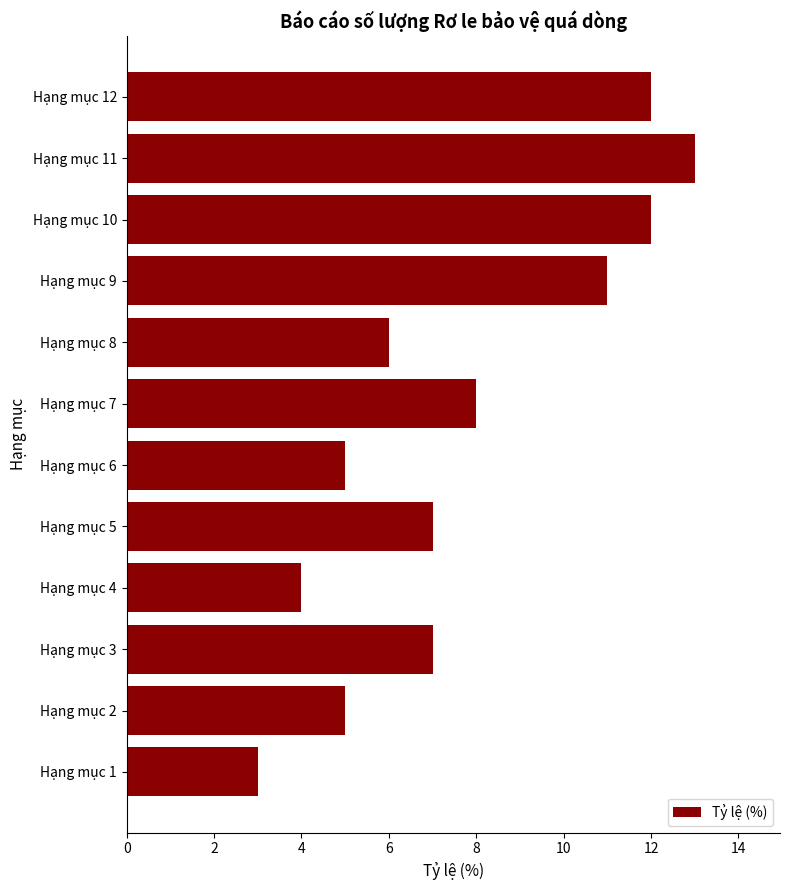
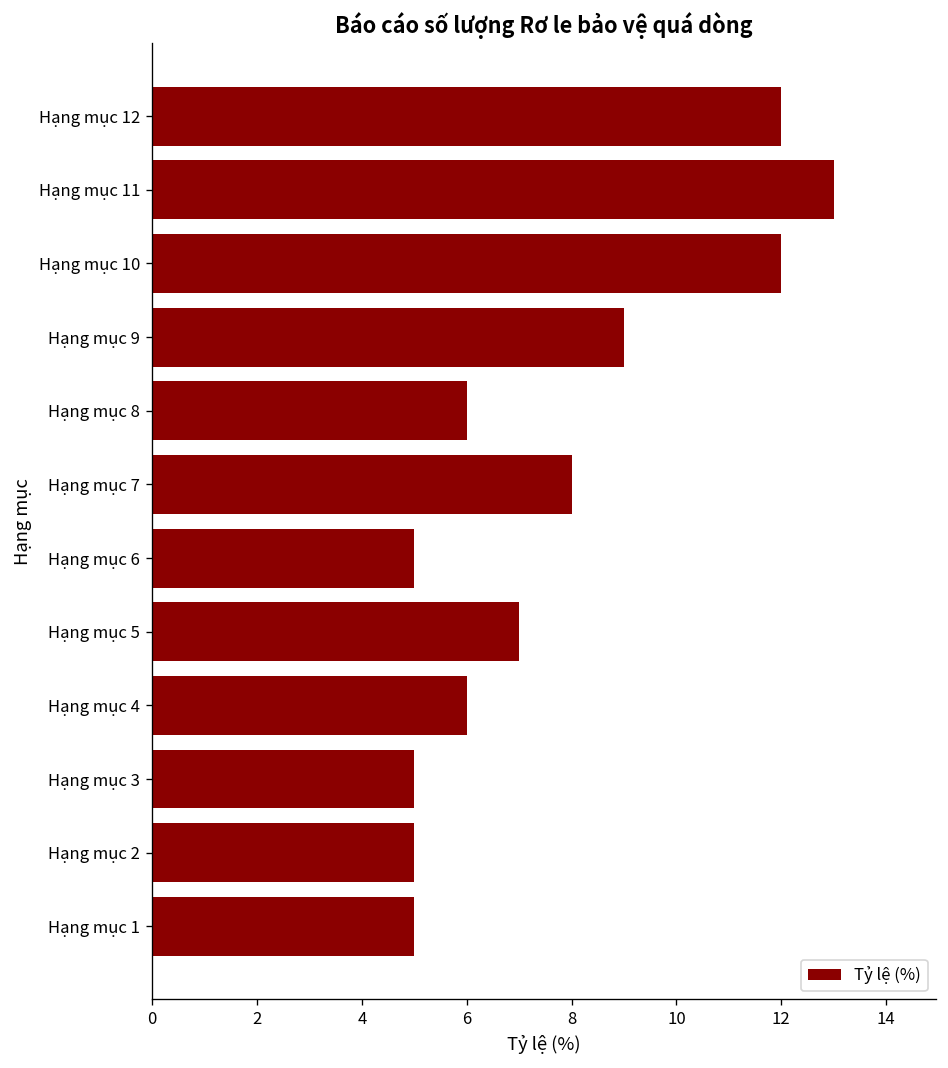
Hạng mục 9: 11 -> 9
Hạng mục 4: 4 -> 6
Hạng mục 3: 7 -> 5
Hạng mục 1: 3 -> 5
